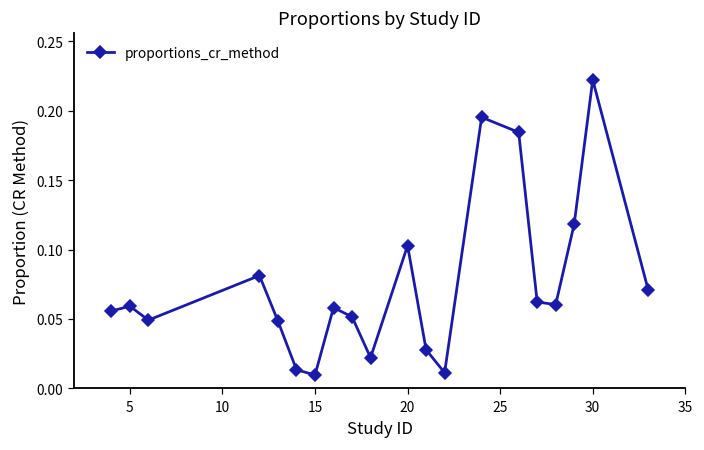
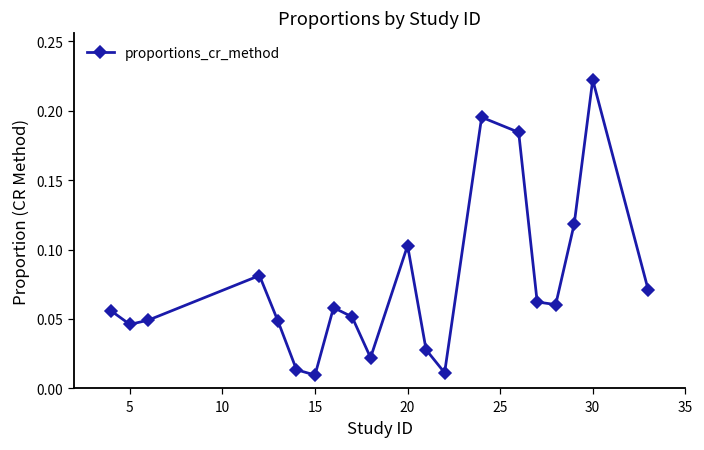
5: 0.059 -> 0.046
